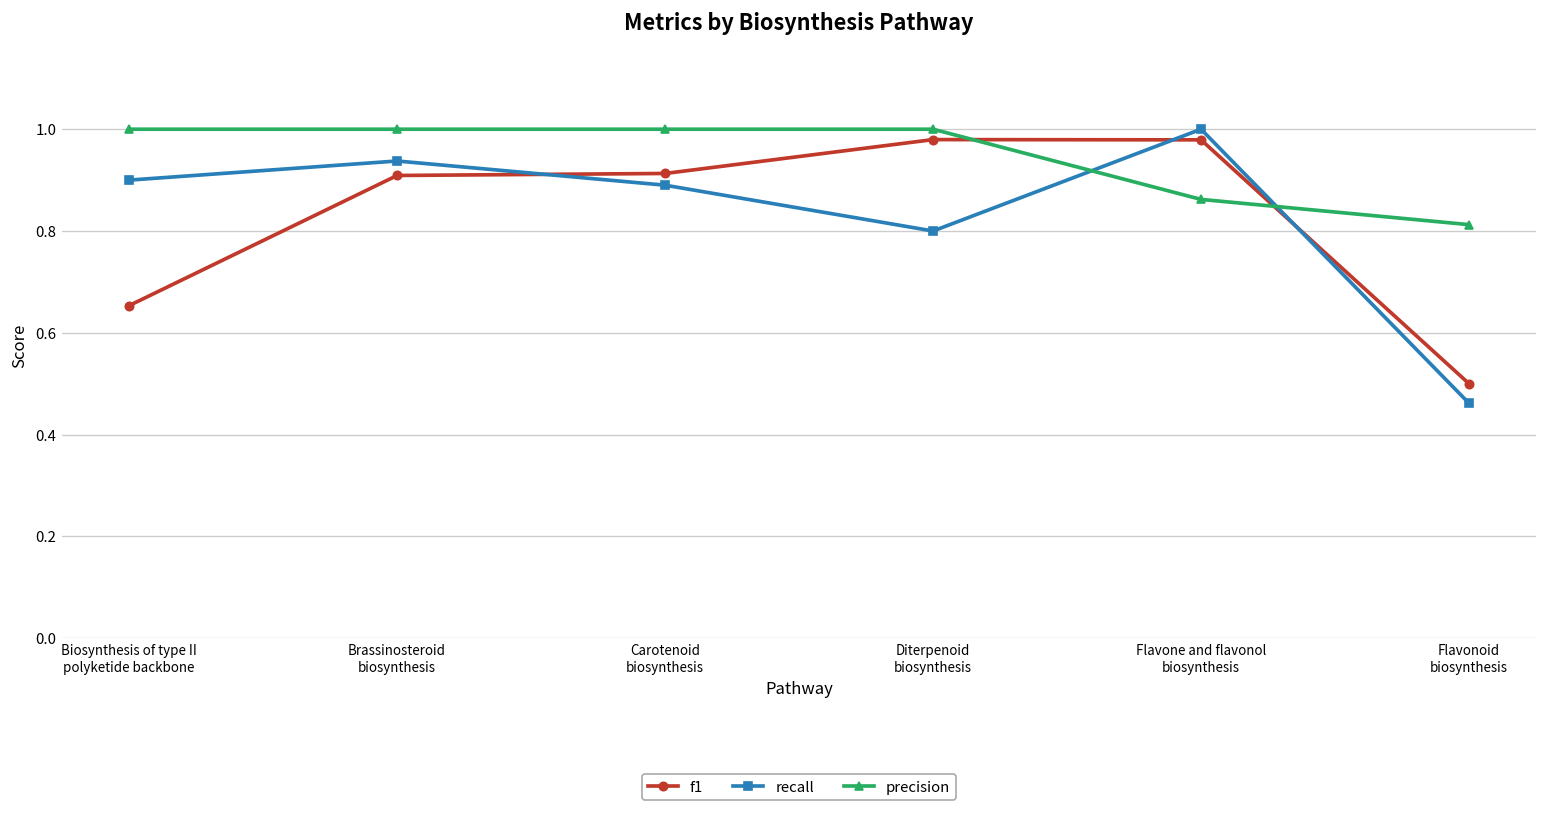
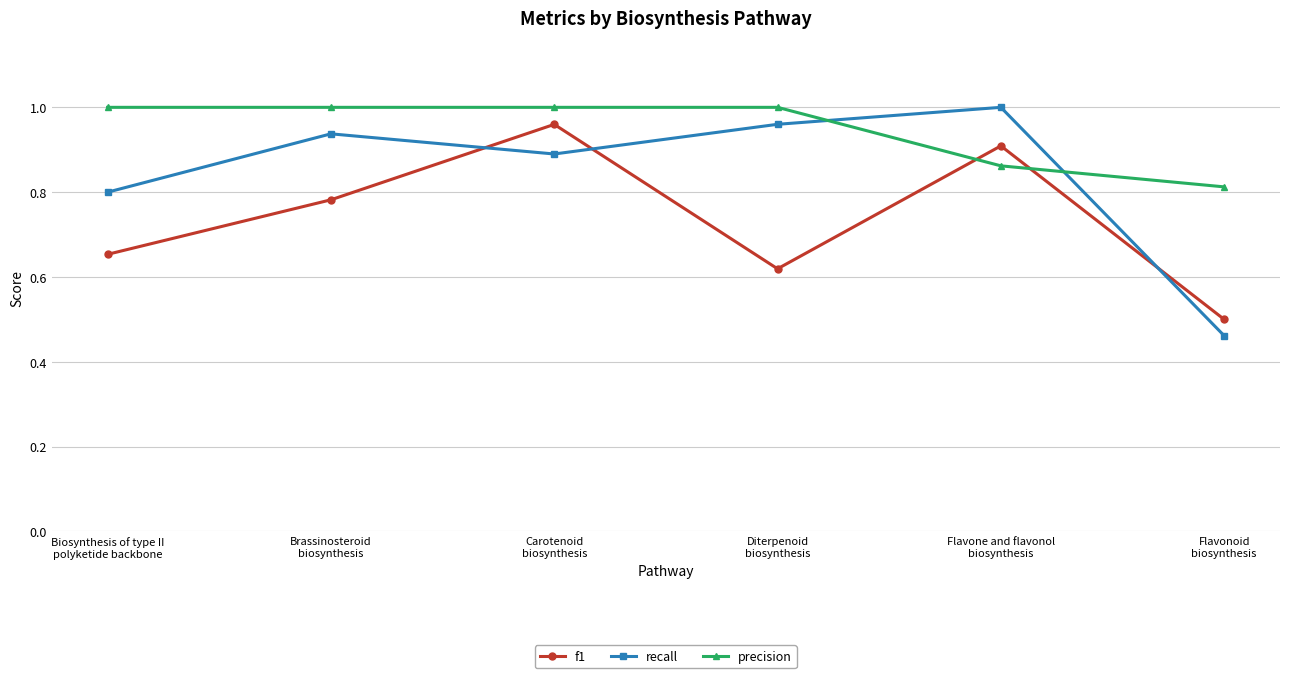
recall, Biosynthesis of type II polyketide backbone: 0.9 -> 0.8
f1, Brassinosteroid biosynthesis: 0.91 -> 0.78
f1, Carotenoid biosynthesis: 0.91 -> 0.96
f1, Diterpenoid biosynthesis: 0.98 -> 0.62
recall, Diterpenoid biosynthesis: 0.80 -> 0.96
f1, Flavone and flavonol biosynthesis: 0.98 -> 0.91
